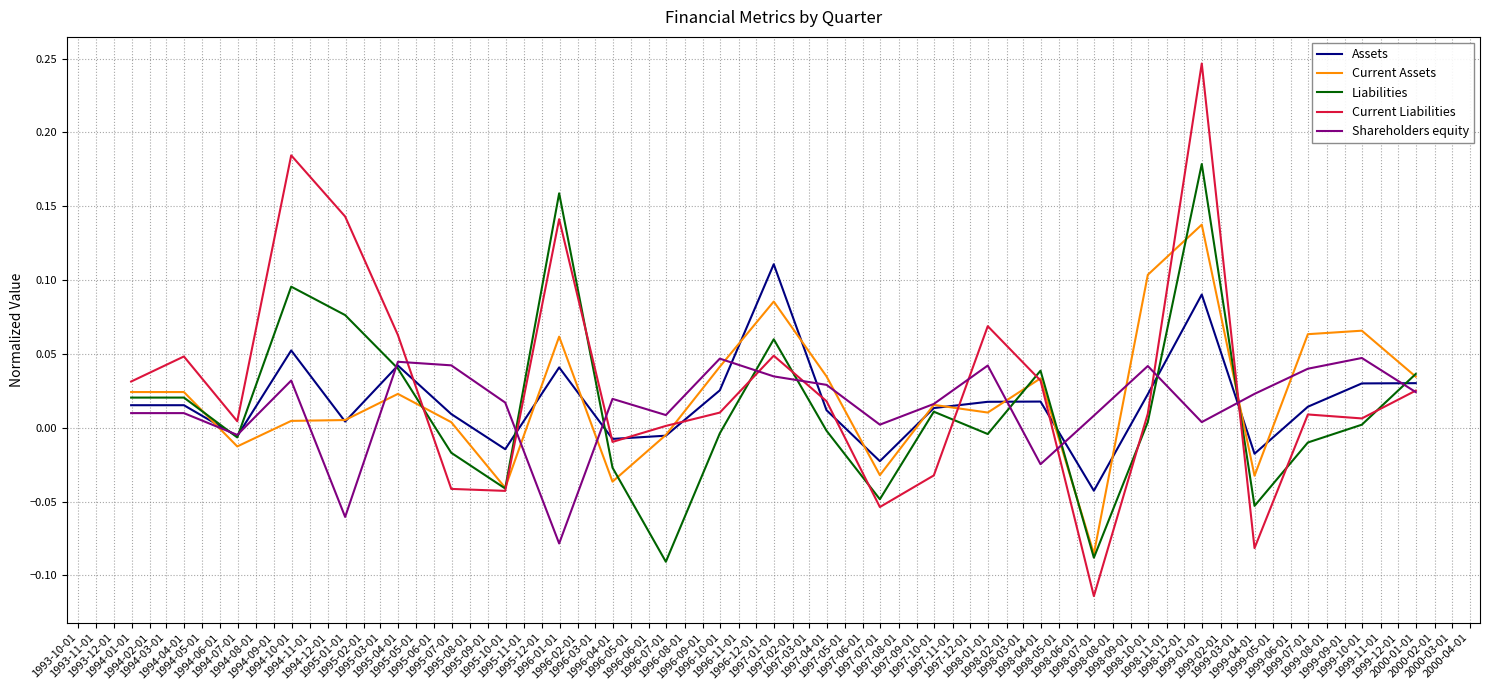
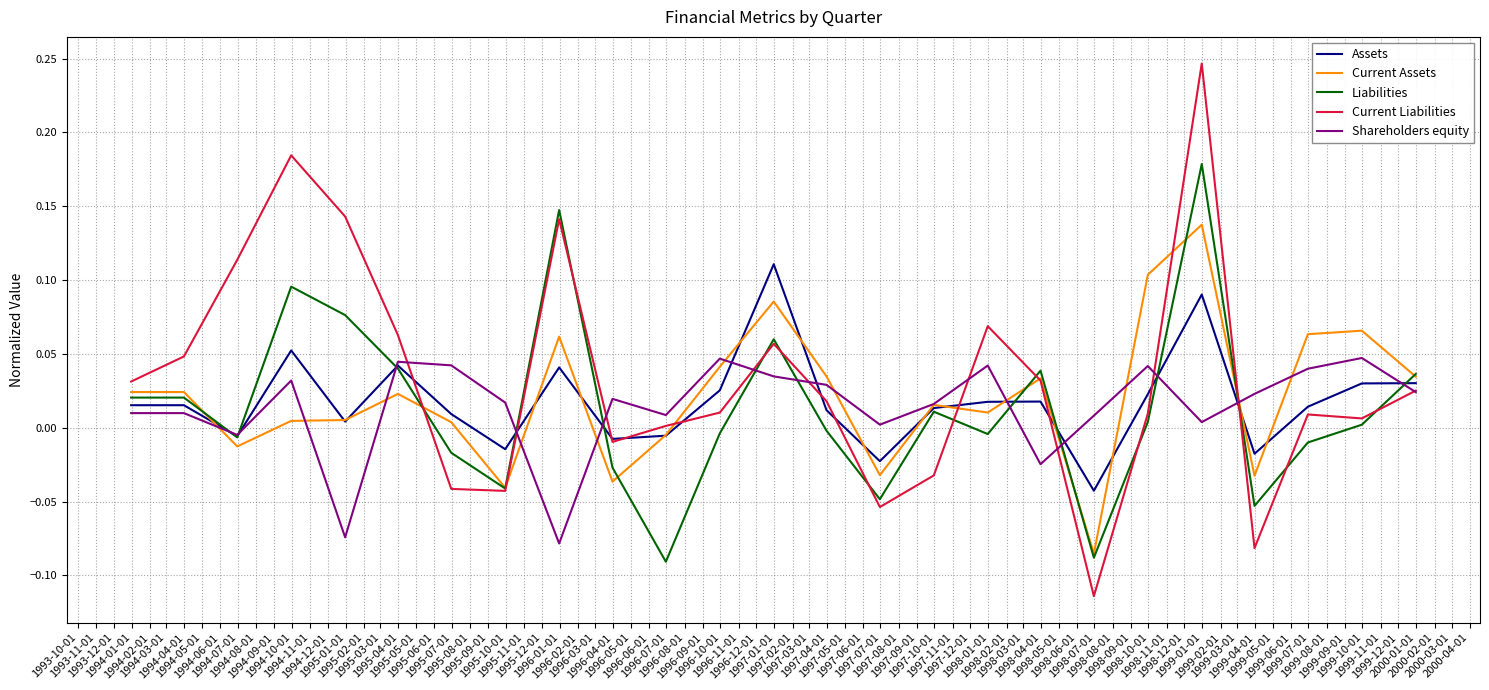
Current Liabilities, 1994-07-01: 0.004 -> 0.114
Shareholders equity, 1995-01-01: -0.060 -> -0.074
Liabilities, 1996-01-01: 0.159 -> 0.147
Current Liabilities, 1997-01-01: 0.049 -> 0.057
